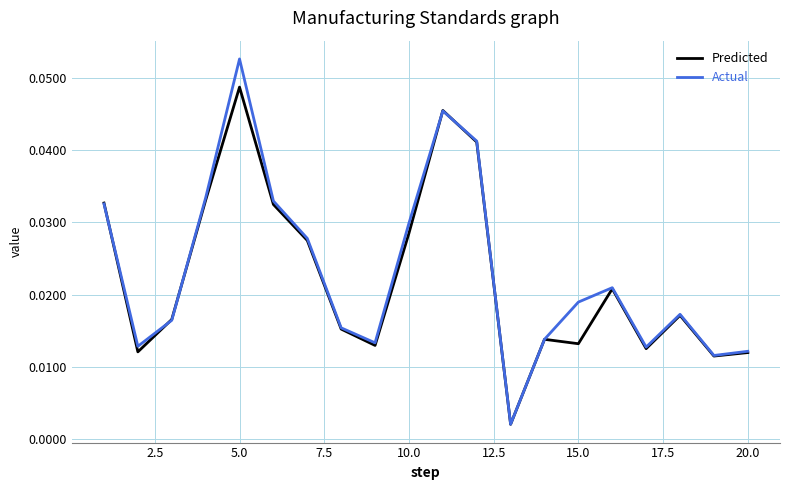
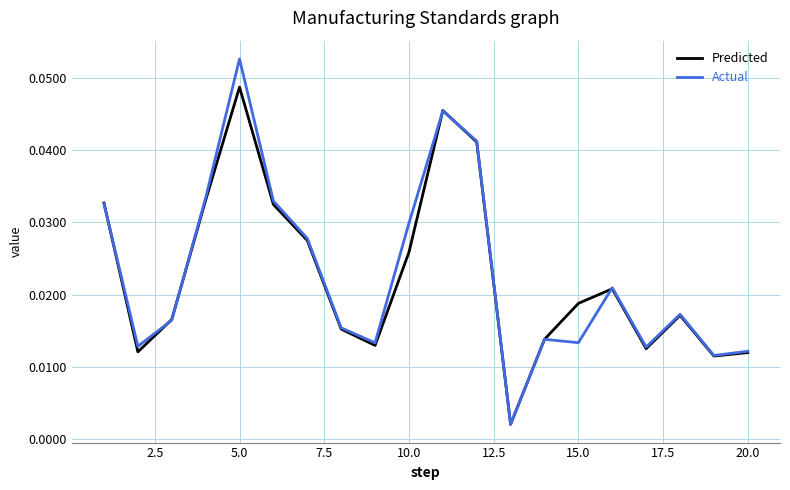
Predicted, 10.0: 0.028 -> 0.026
Predicted, 15.0: 0.013 -> 0.019
Actual, 15.0: 0.019 -> 0.013
